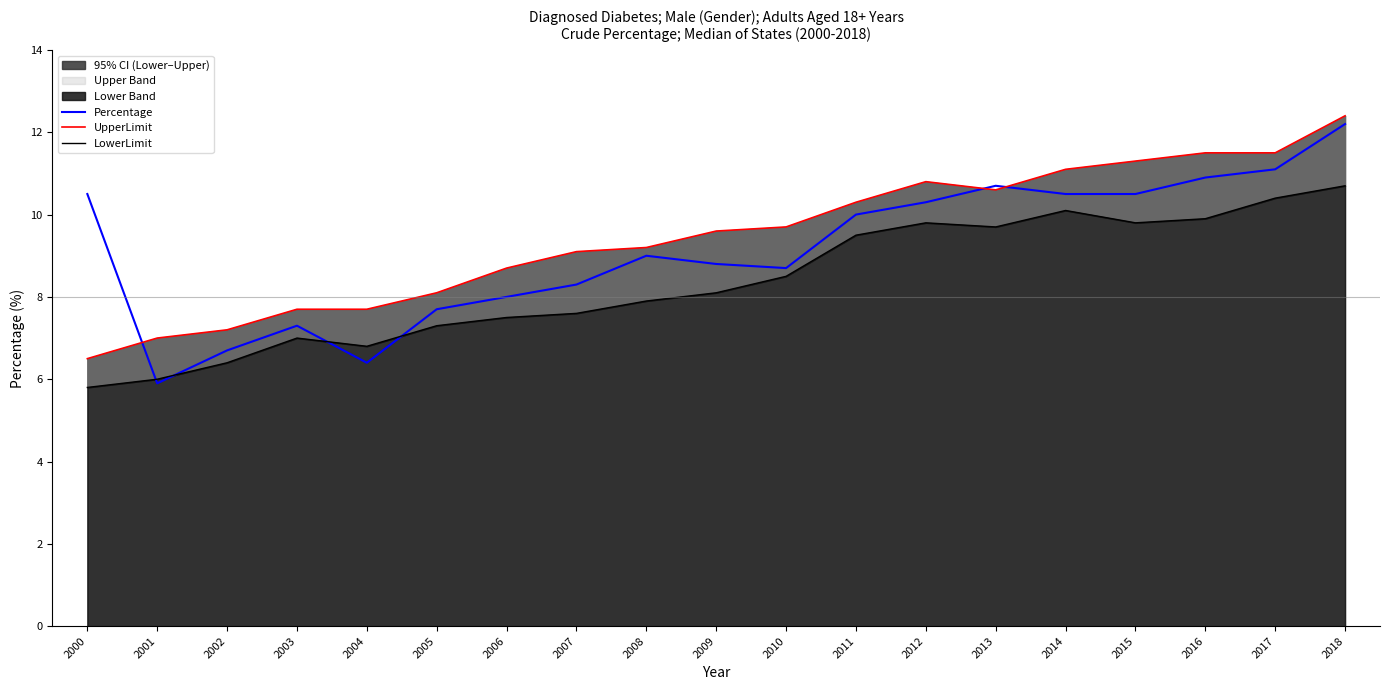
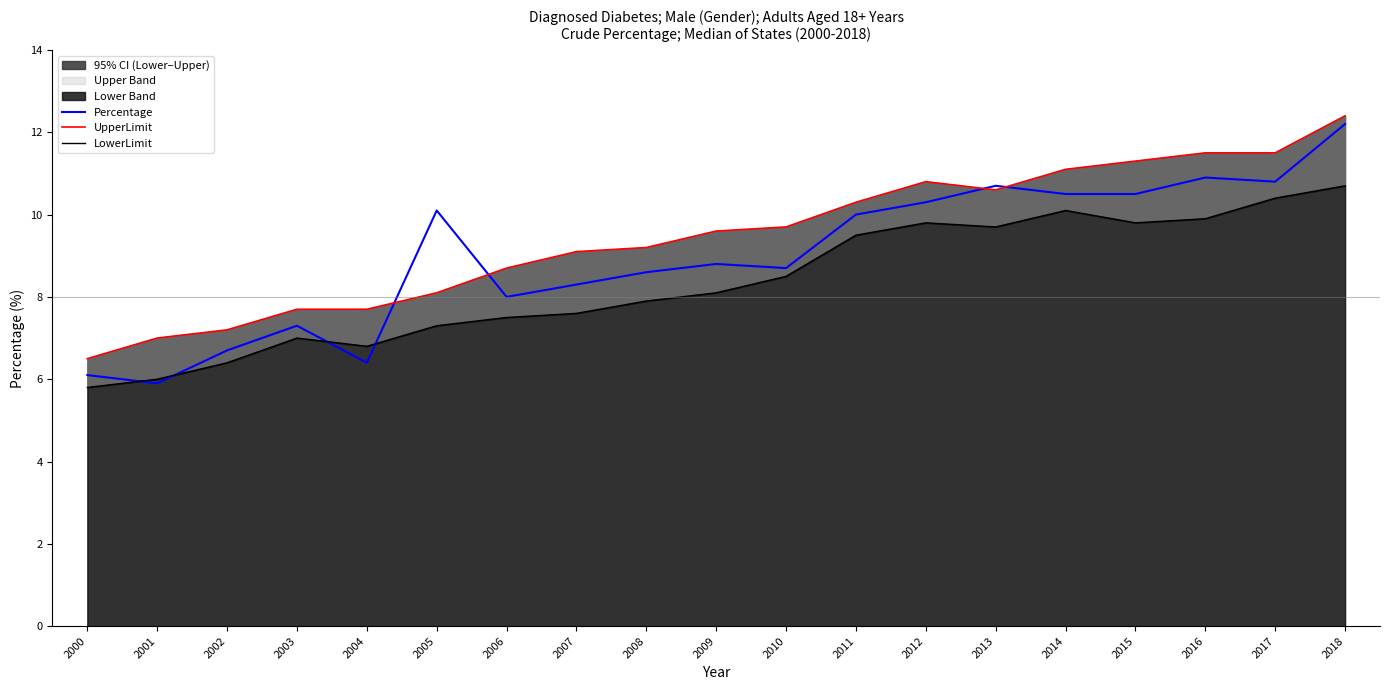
Percentage, 2000: 10.5 -> 6.1
Percentage, 2005: 7.7 -> 10.1
Percentage, 2008: 9.0 -> 8.6
Percentage, 2017: 11.1 -> 10.8
